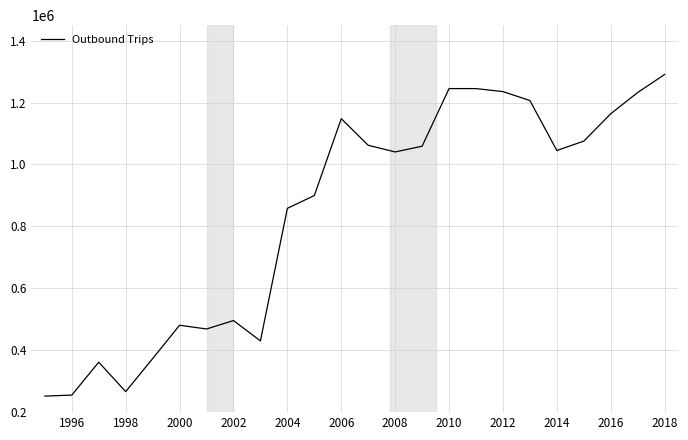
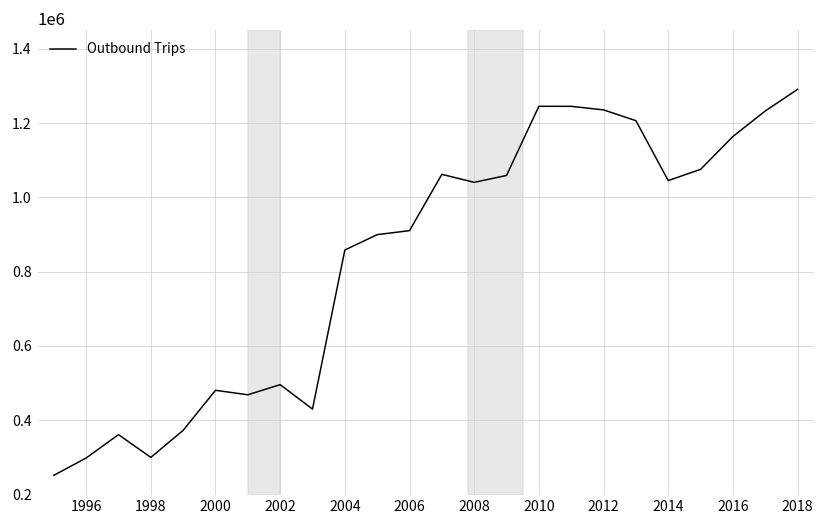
1996: 260000 -> 300000
1998: 270000 -> 300000
2006: 1150000 -> 910000
